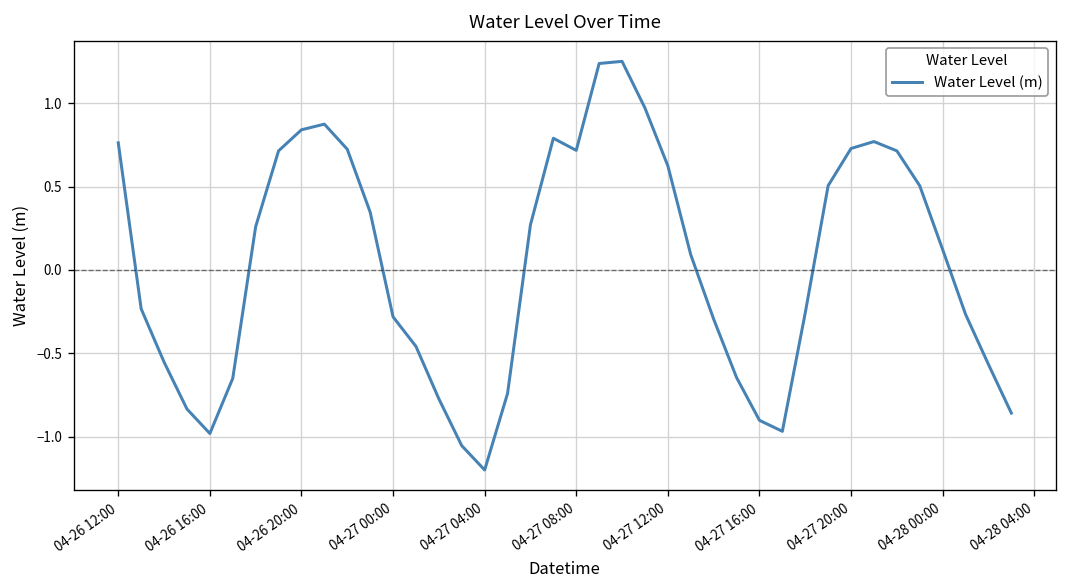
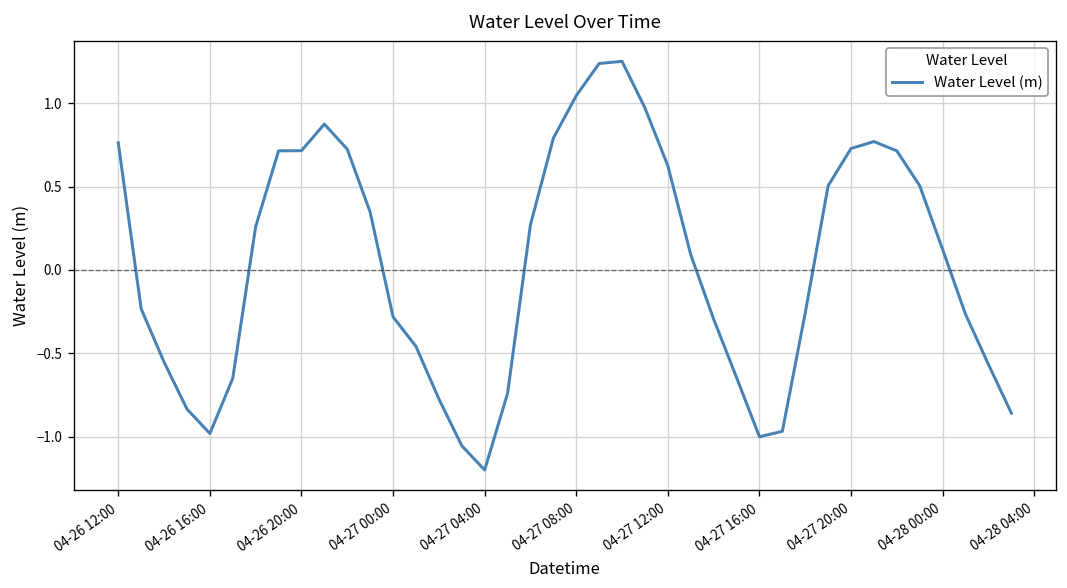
04-26 20:00: 0.84 -> 0.72
04-27 08:00: 0.72 -> 1.04
04-27 16:00: -0.90 -> -1.00
